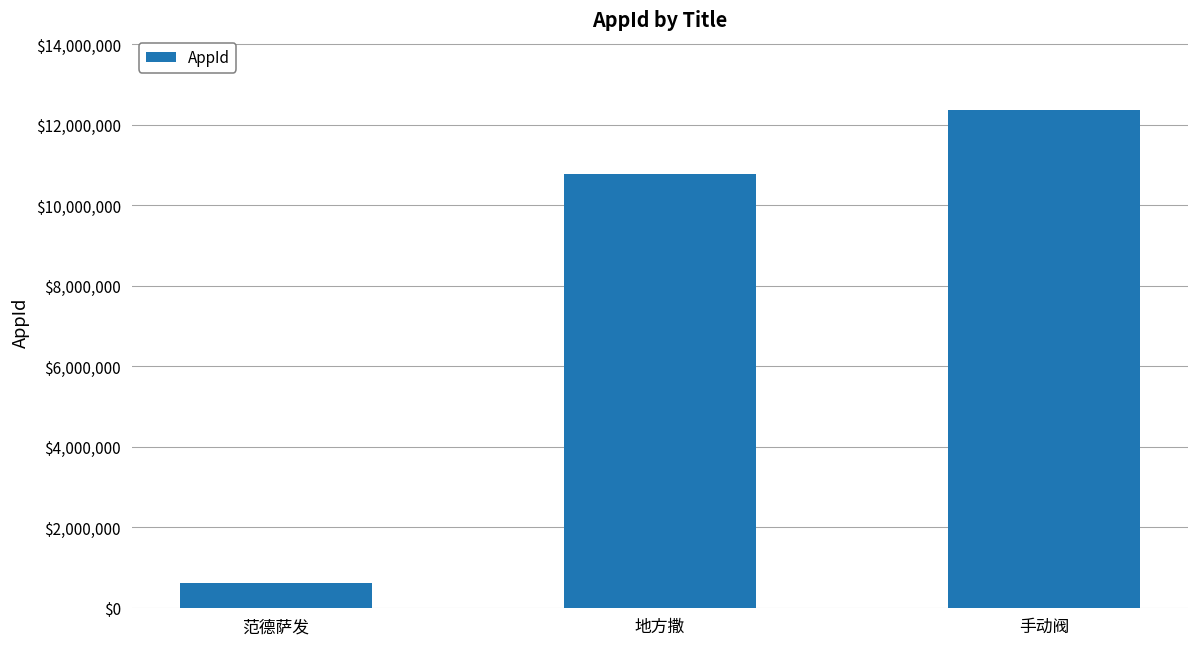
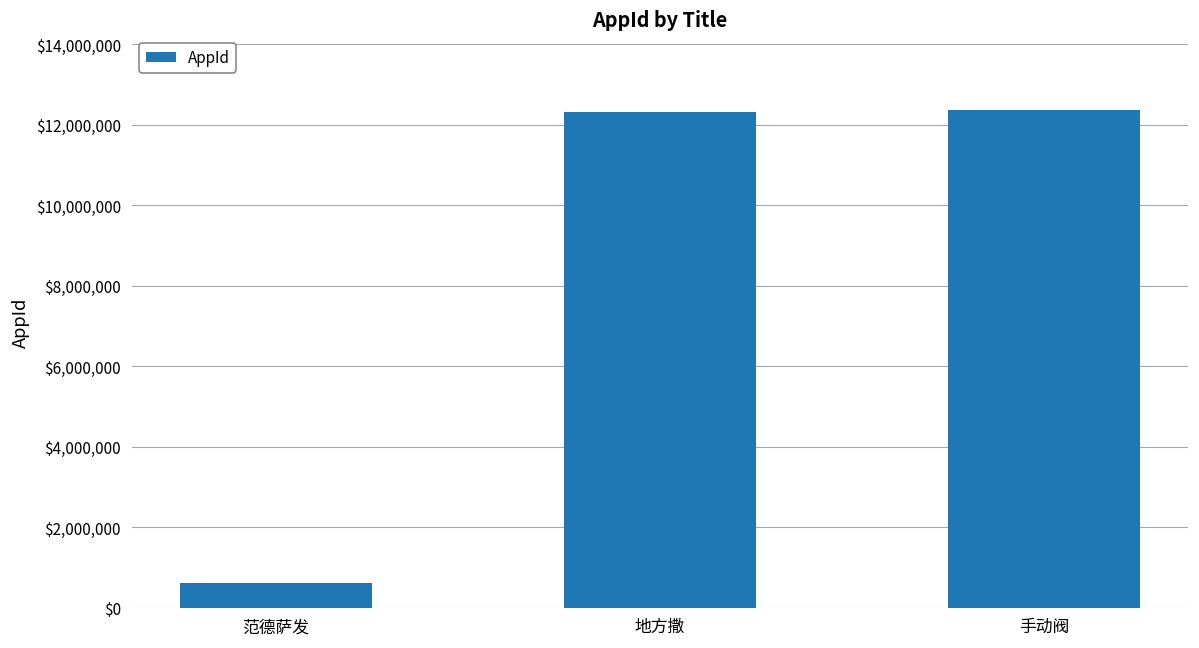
地方撒: $10,800,000 -> $12,300,000
